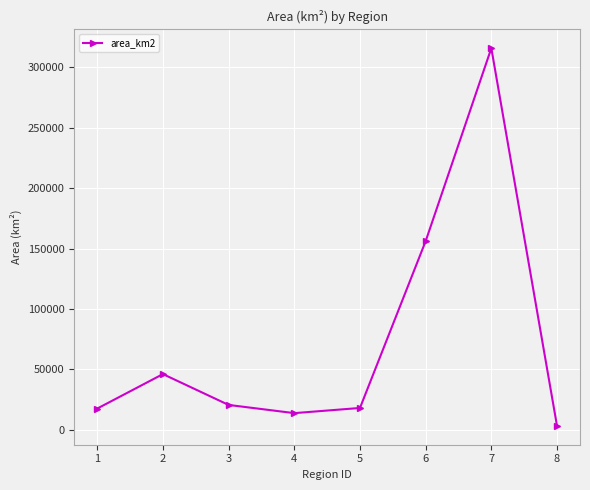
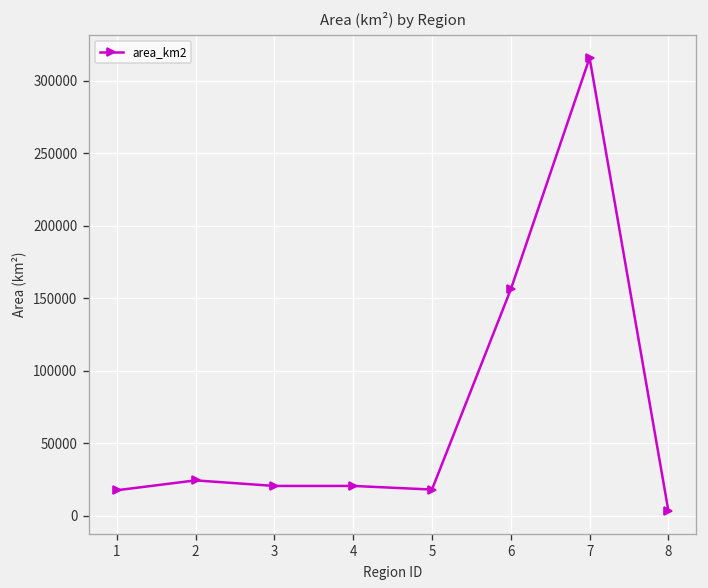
2: 46000 -> 24000
4: 14000 -> 21000
